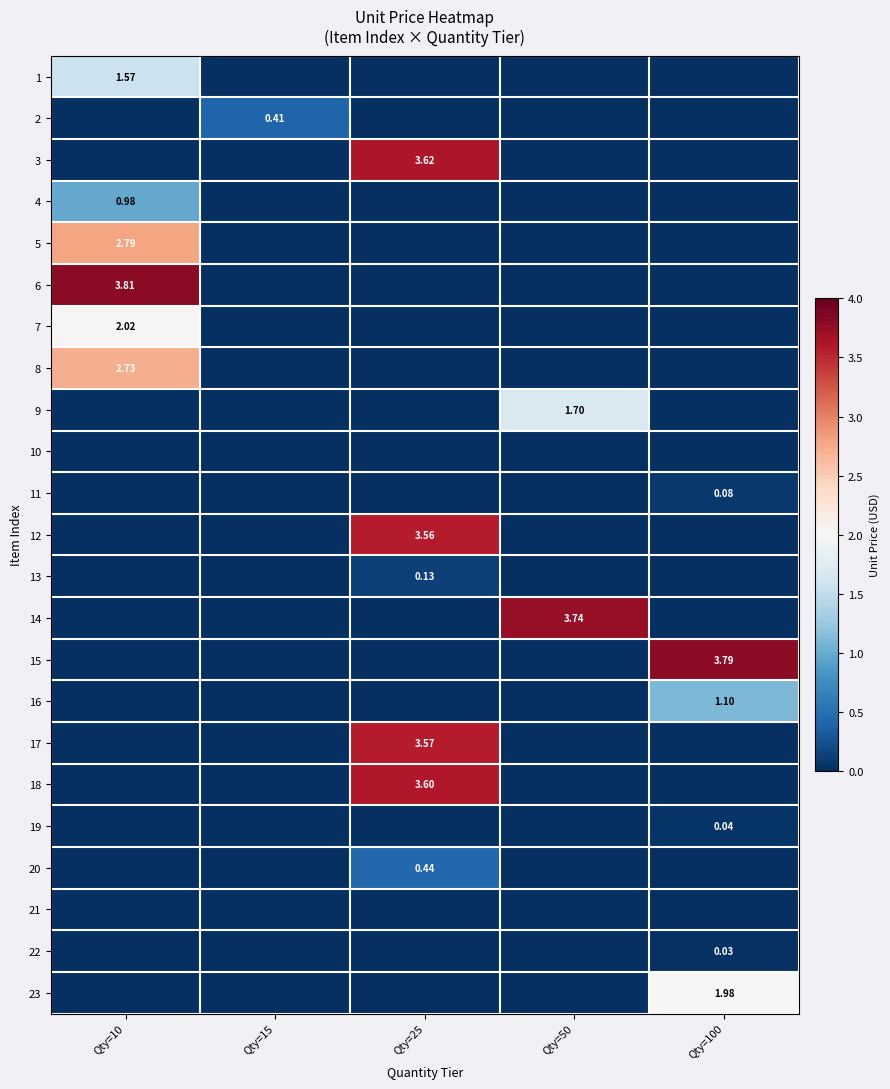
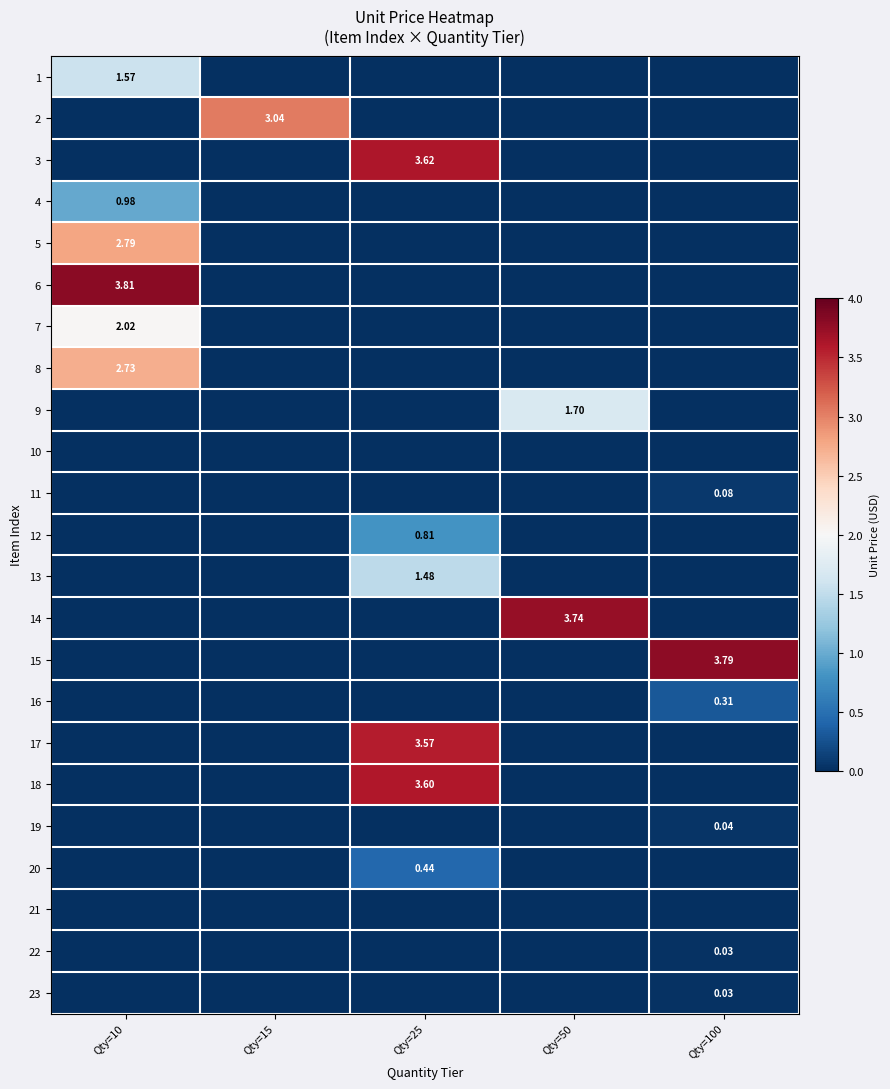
2, Qty=15: 0.41 -> 3.04
12, Qty=25: 3.56 -> 0.81
13, Qty=25: 0.13 -> 1.48
16, Qty=100: 1.10 -> 0.31
23, Qty=100: 1.98 -> 0.03
